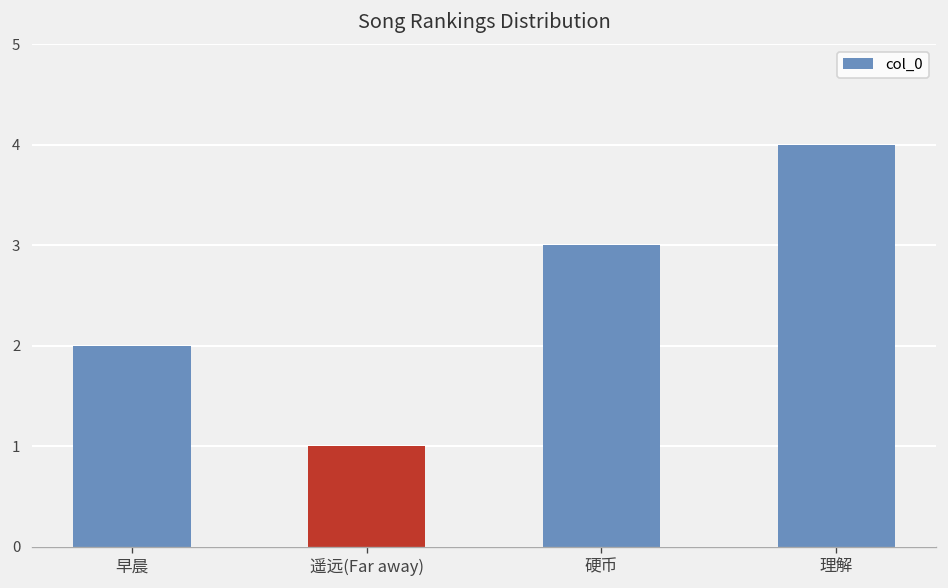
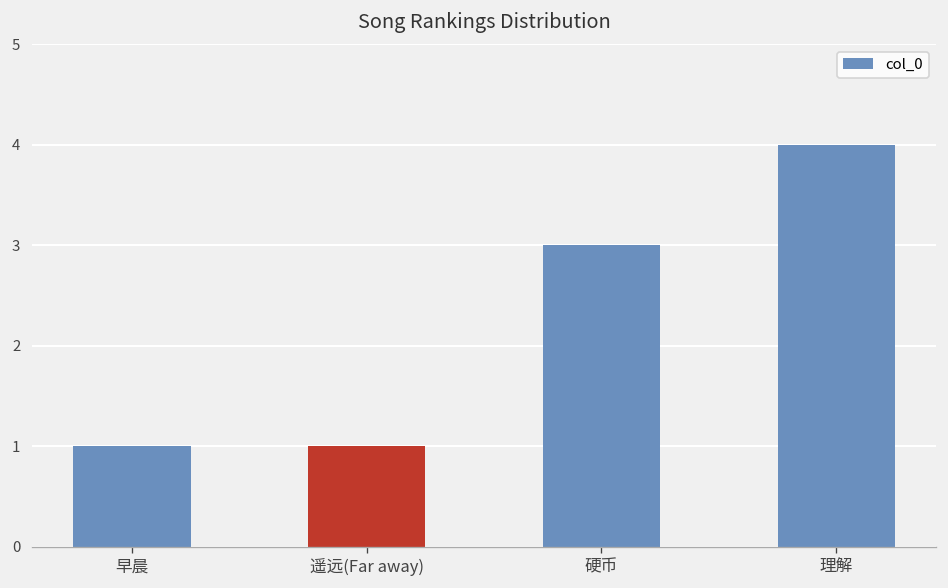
早晨: 2 -> 1
